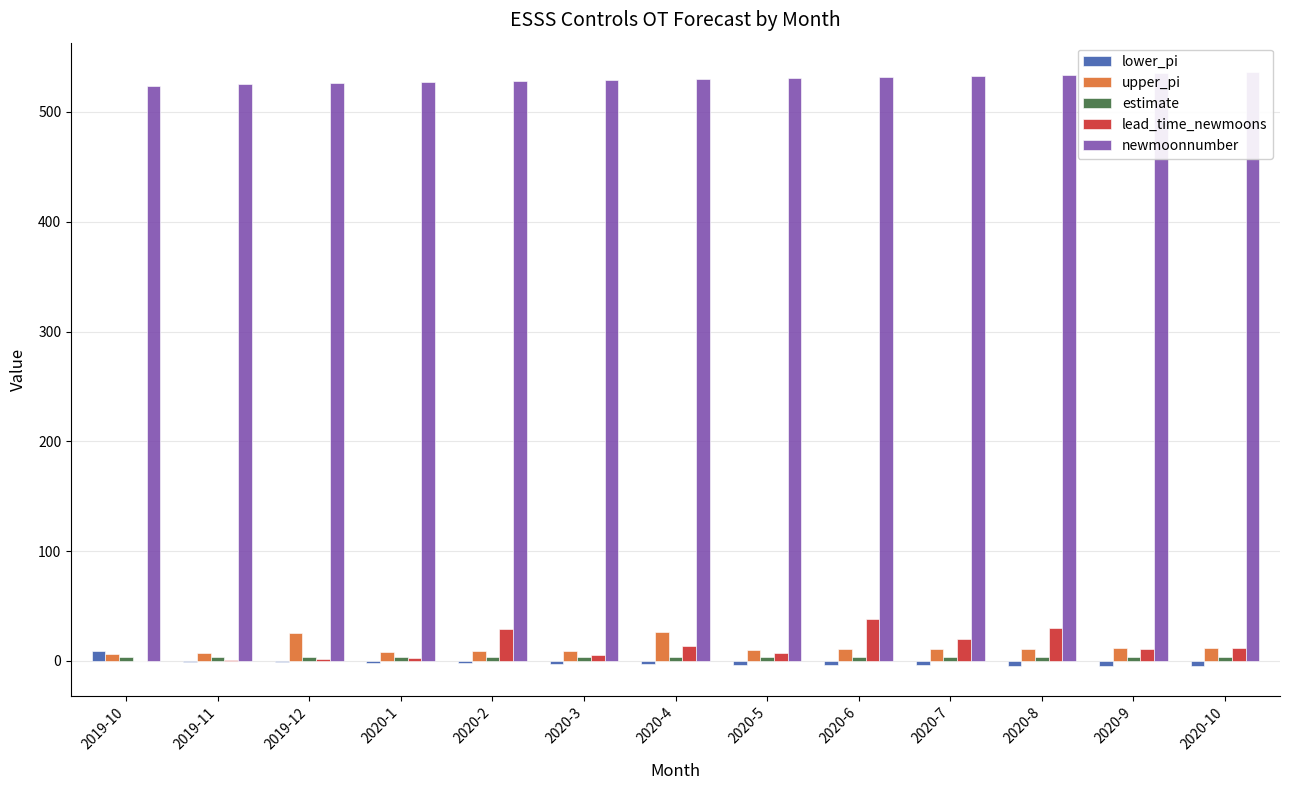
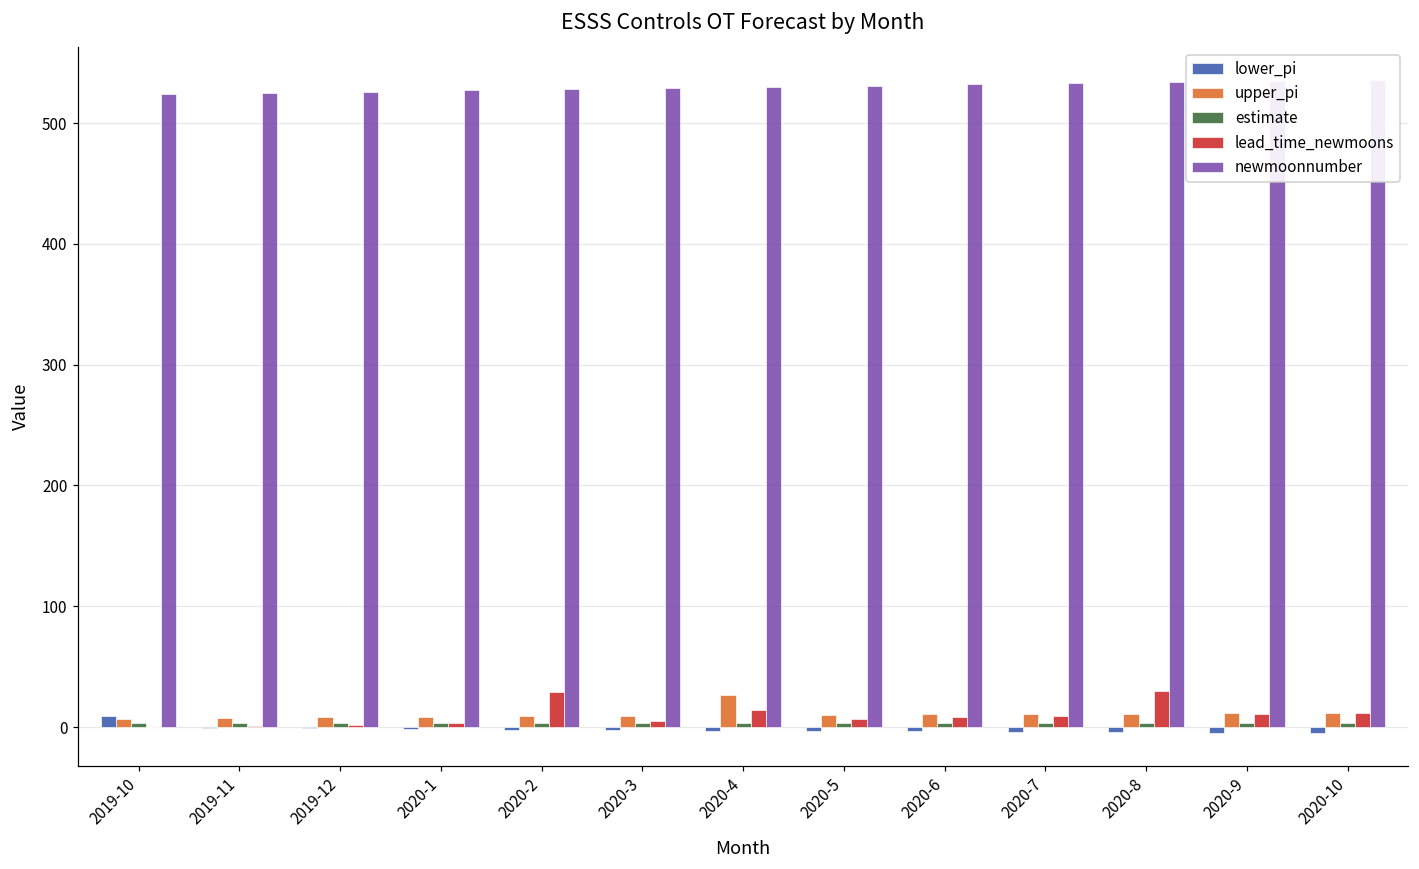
upper_pi, 2019-12: 26 -> 8
lead_time_newmoons, 2020-6: 38 -> 8
lead_time_newmoons, 2020-7: 20 -> 9
